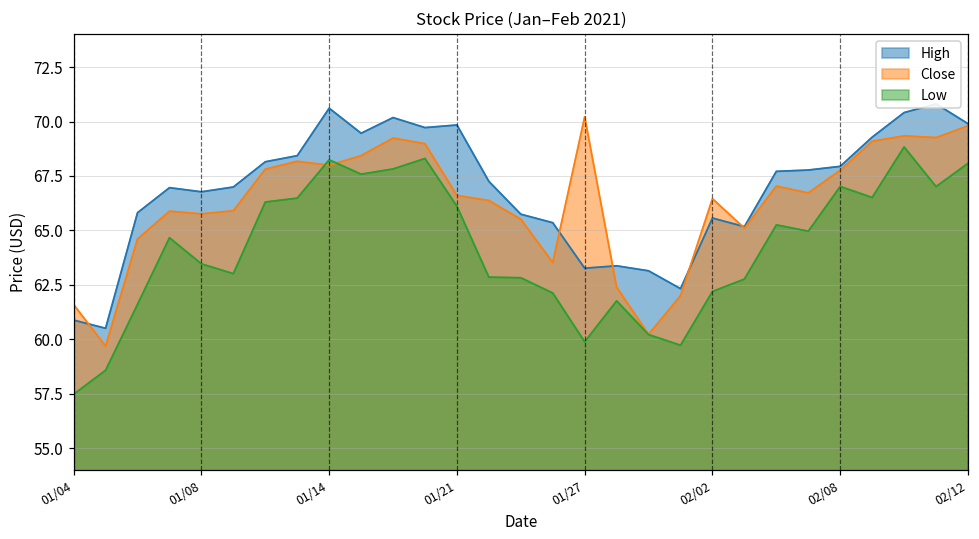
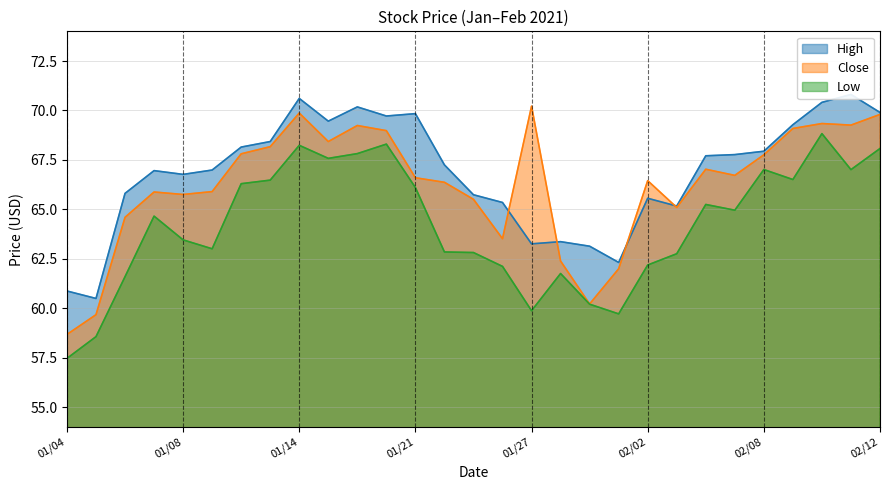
Close, 01/04: 61.6 -> 58.7
Close, 01/14: 68.0 -> 69.9
